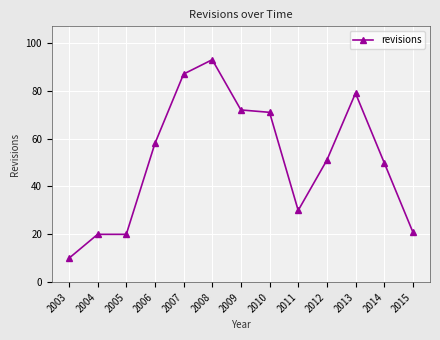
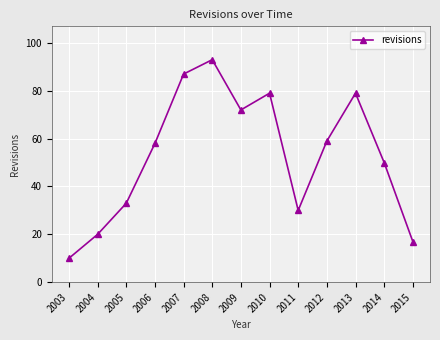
2005: 20 -> 33
2010: 71 -> 79
2012: 51 -> 59
2015: 21 -> 17
